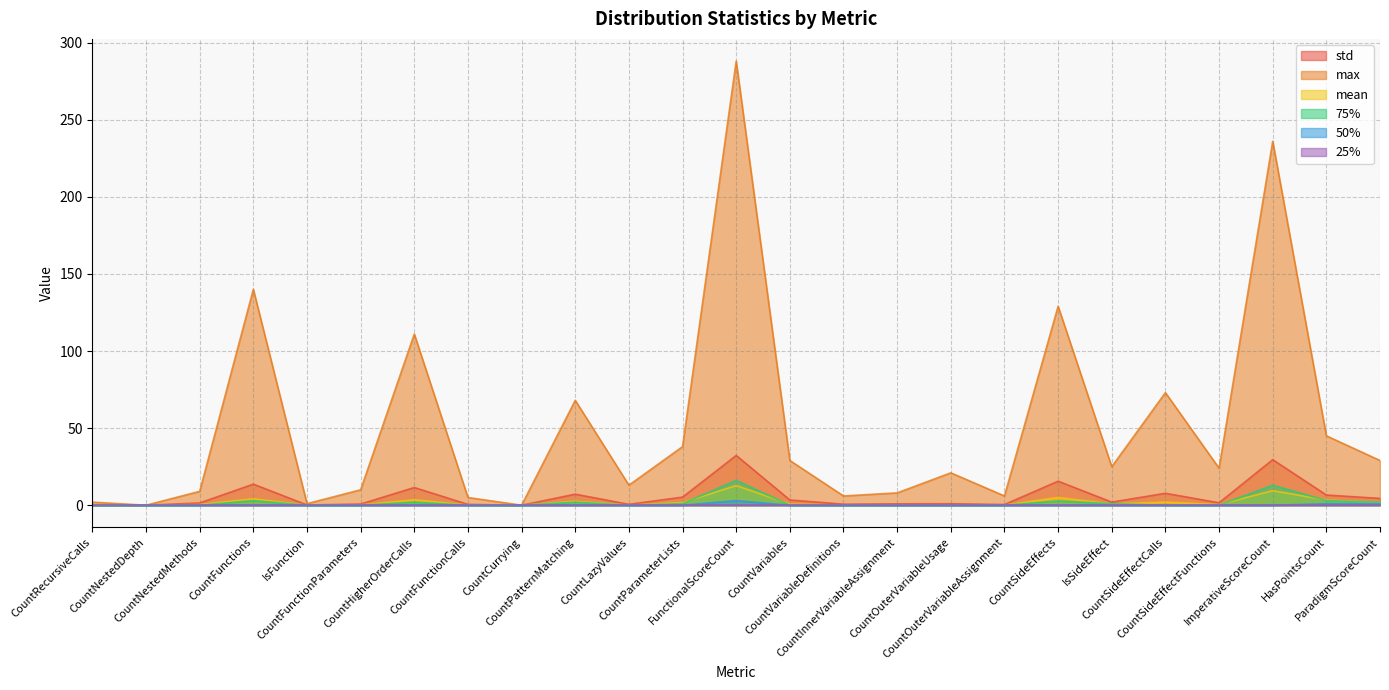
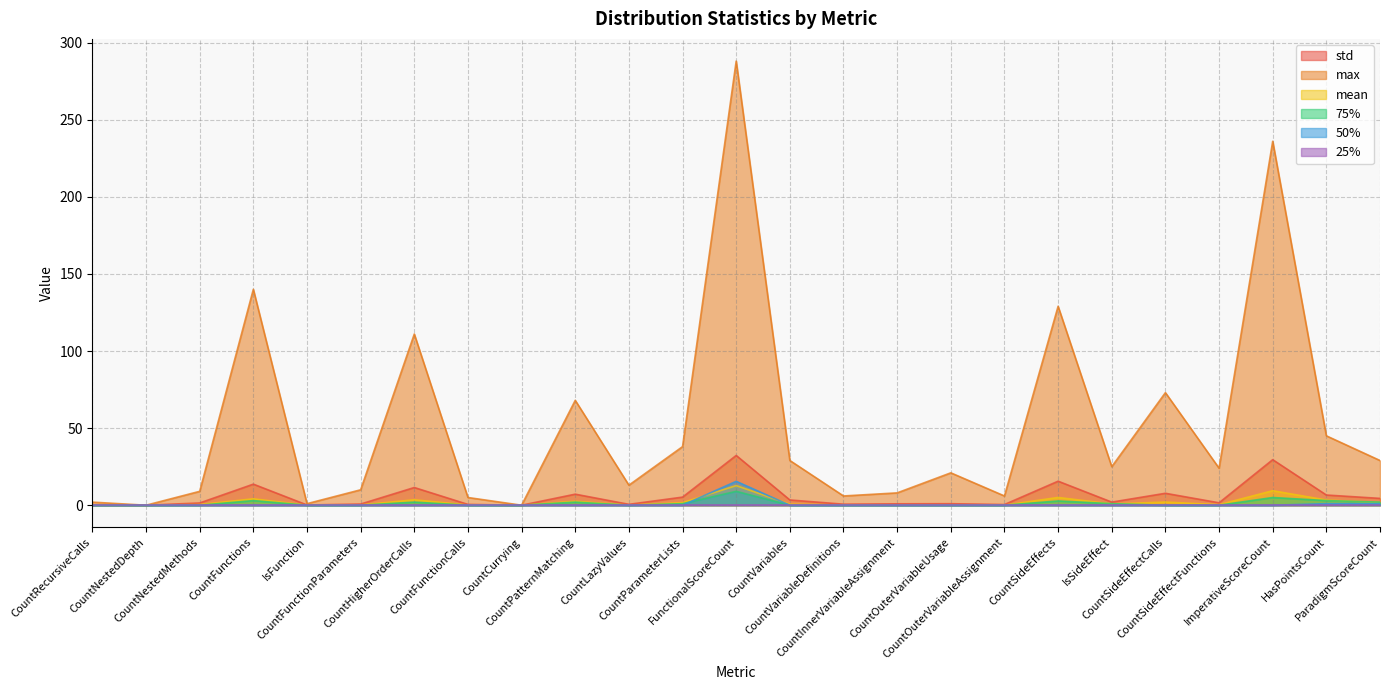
75%, FunctionalScoreCount: 16 -> 9
50%, FunctionalScoreCount: 3 -> 16
75%, ImperativeScoreCount: 13 -> 5
